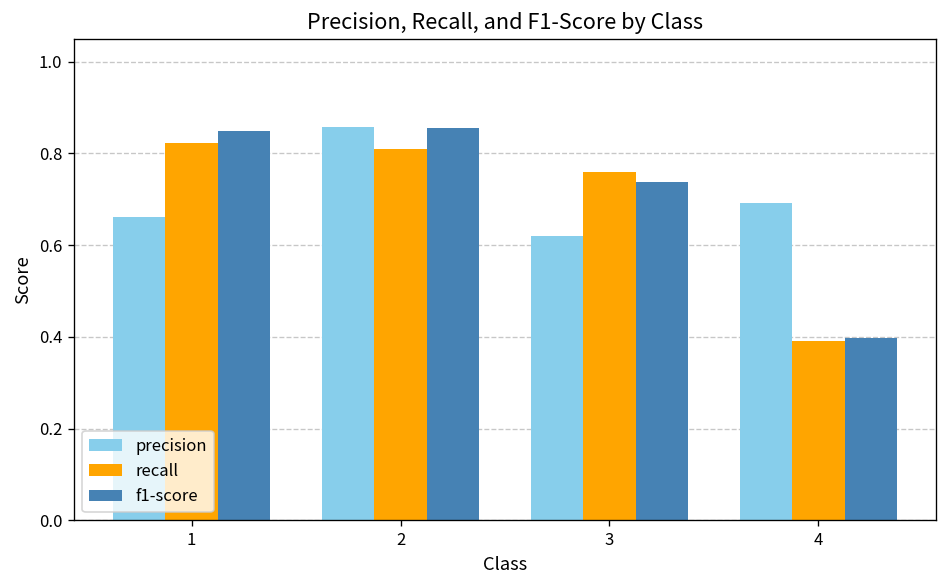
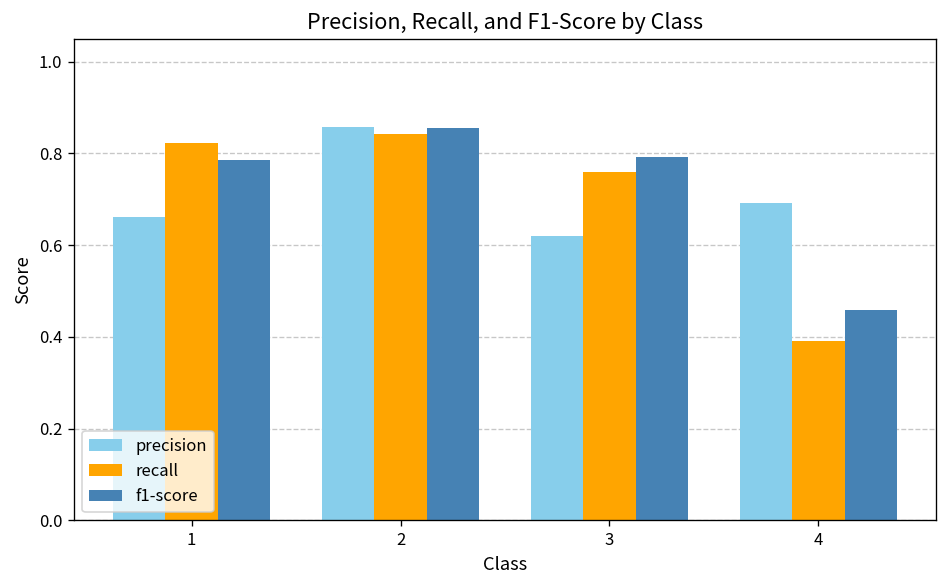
f1-score, 1: 0.85 -> 0.79
recall, 2: 0.81 -> 0.84
f1-score, 3: 0.74 -> 0.79
f1-score, 4: 0.40 -> 0.46
